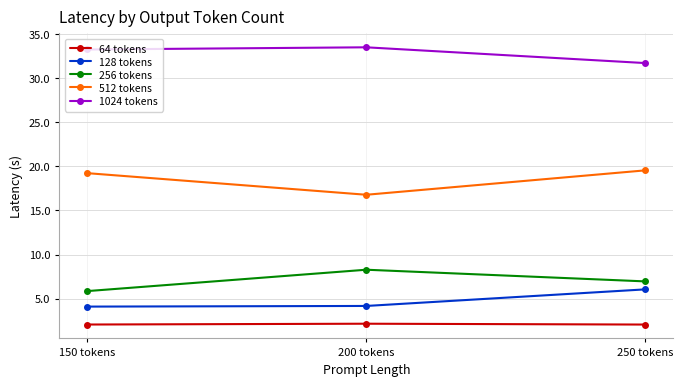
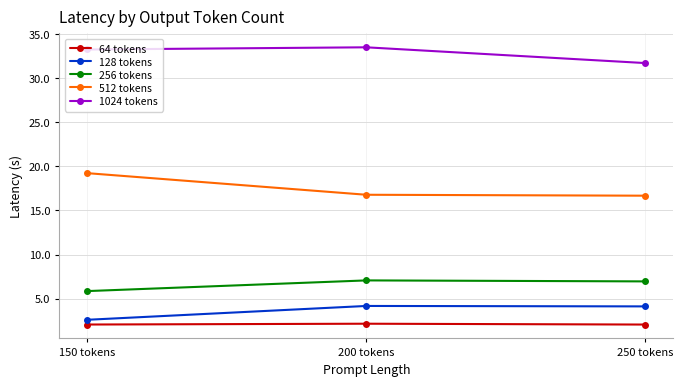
128 tokens, 150 tokens: 4 -> 3
256 tokens, 200 tokens: 8 -> 7
128 tokens, 250 tokens: 6 -> 4
512 tokens, 250 tokens: 20 -> 17
